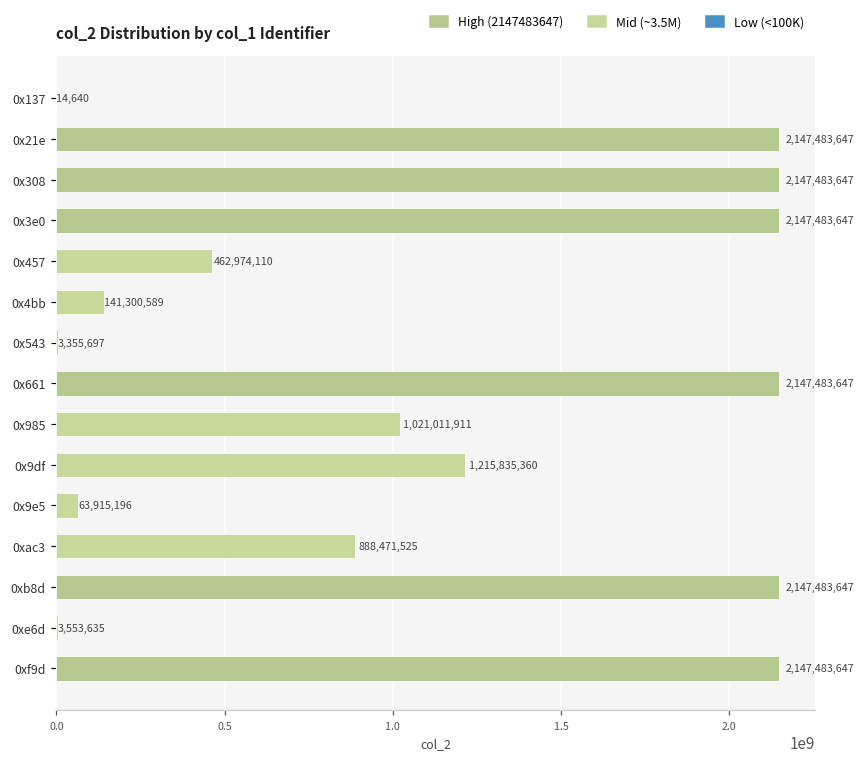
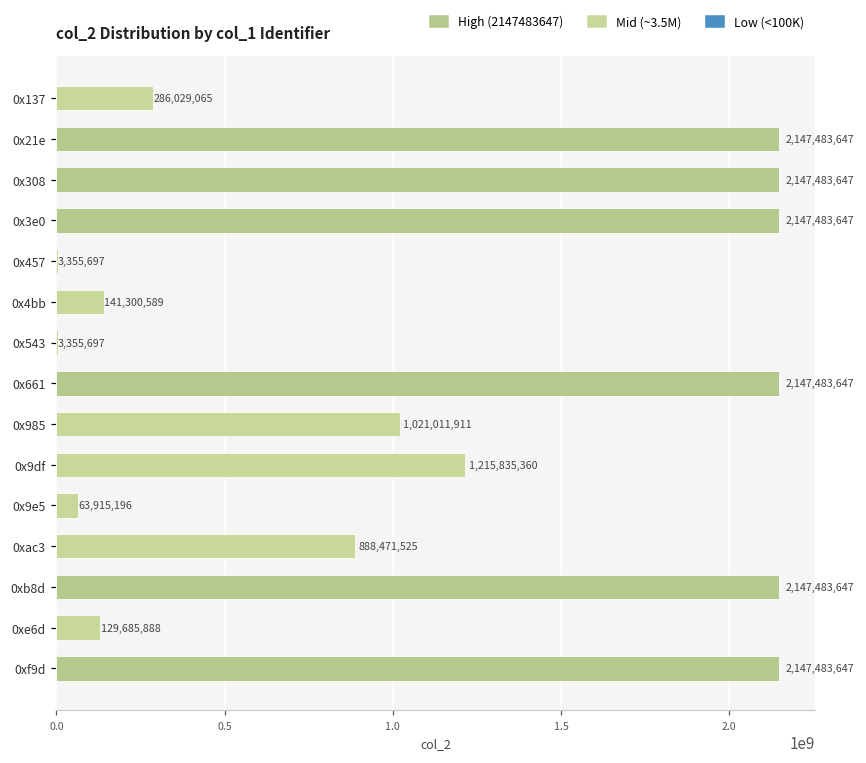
0x137: 14,640 -> 286,029,065
0x457: 462,974,110 -> 3,355,697
0xe6d: 3,553,635 -> 129,685,888
